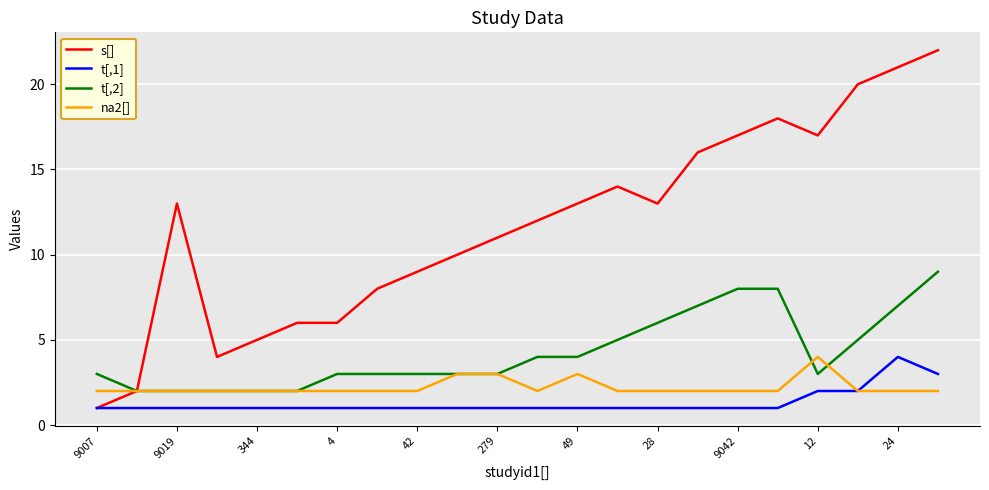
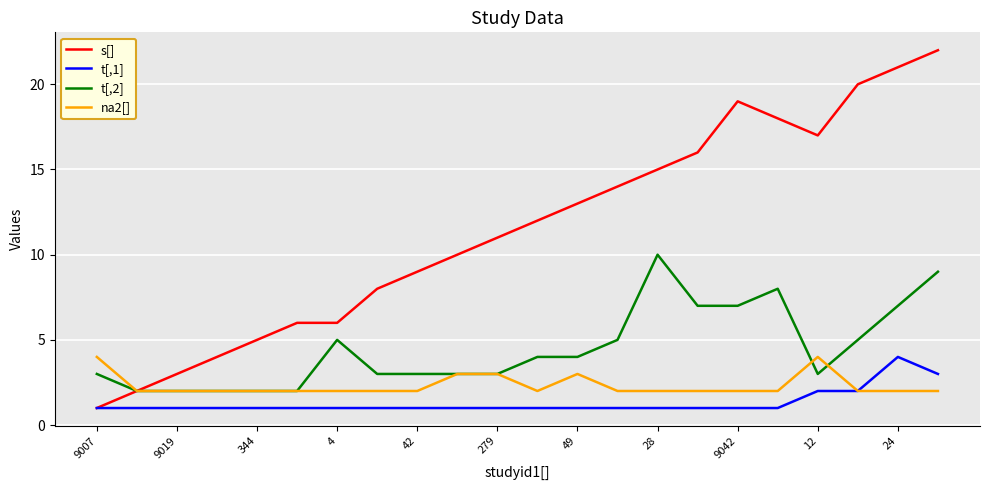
na2[], 9007: 2 -> 4
s[], 9019: 13 -> 3
t[,2], 4: 3 -> 5
s[], 28: 13 -> 15
t[,2], 28: 6 -> 10
s[], 9042: 17 -> 19
t[,2], 9042: 8 -> 7
